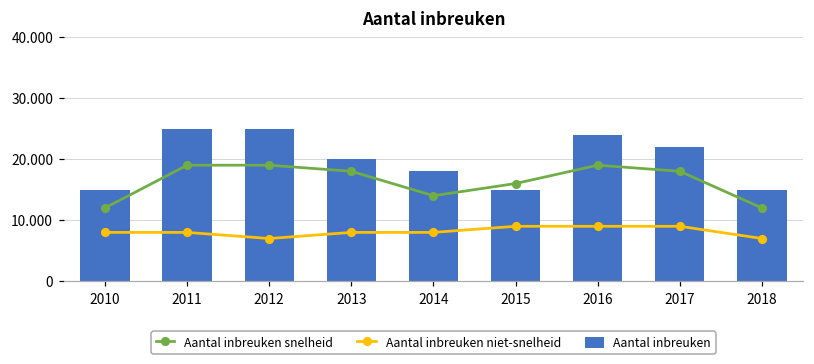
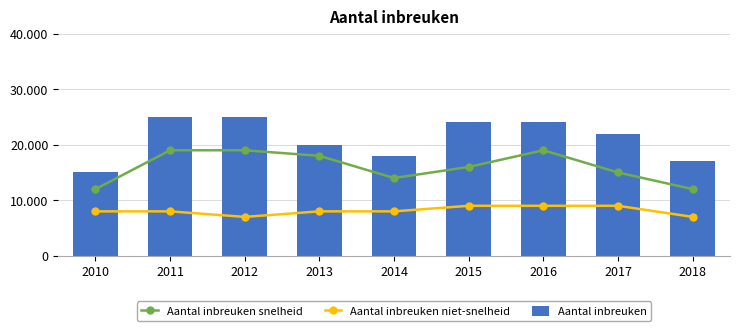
Aantal inbreuken, 2015: 15 -> 24
Aantal inbreuken snelheid, 2017: 18 -> 15
Aantal inbreuken, 2018: 15 -> 17
